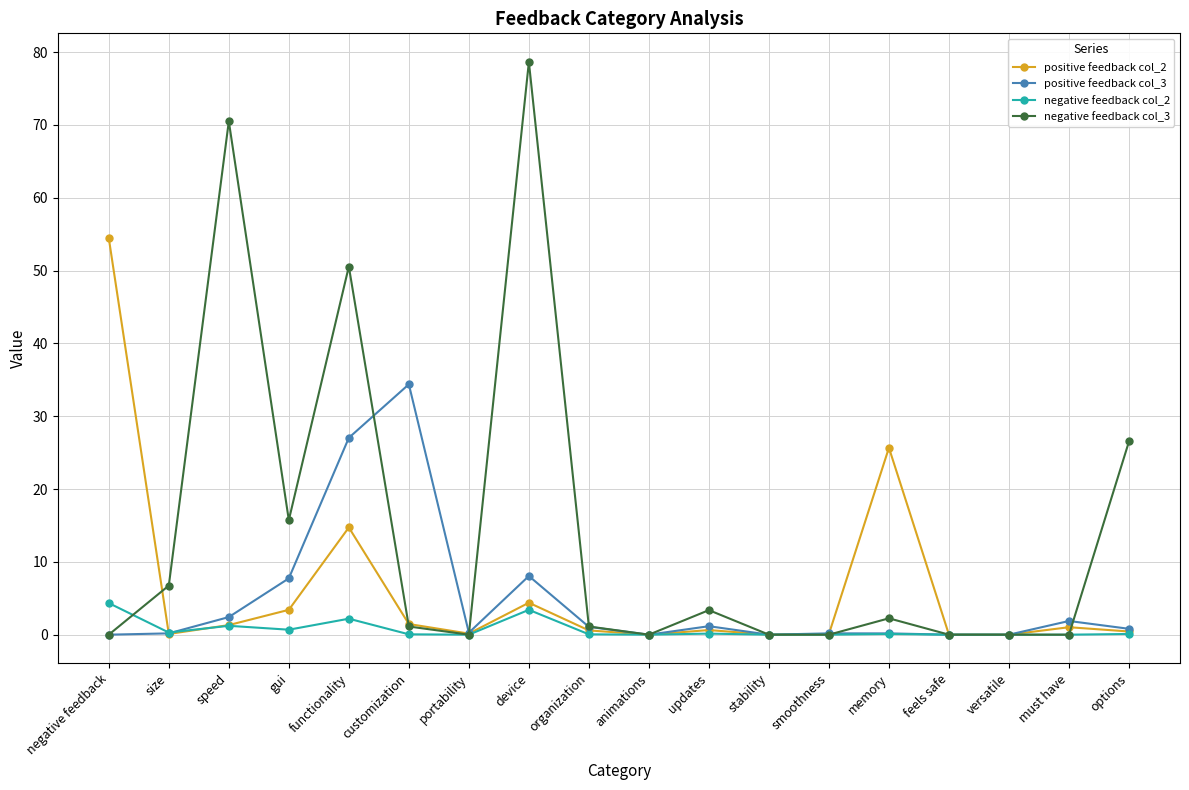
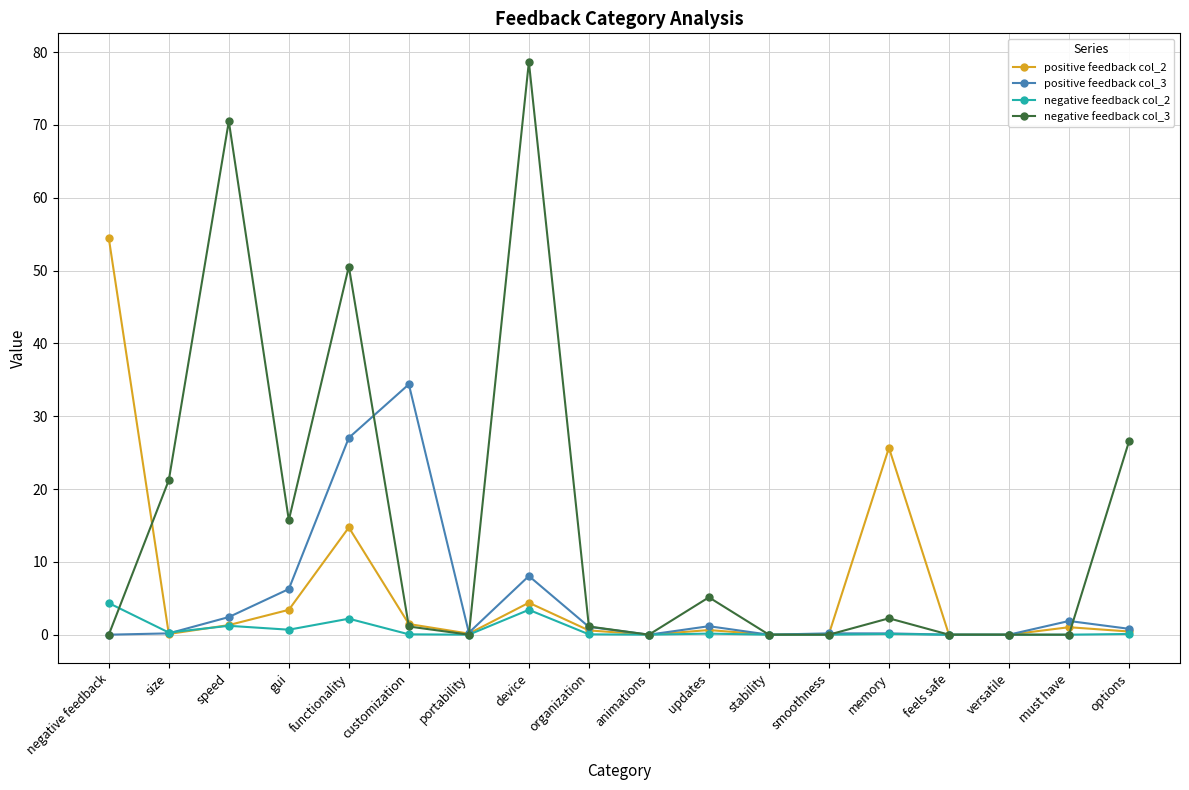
negative feedback col_3, size: 7 -> 21
positive feedback col_3, gui: 8 -> 6
negative feedback col_3, updates: 3 -> 5
